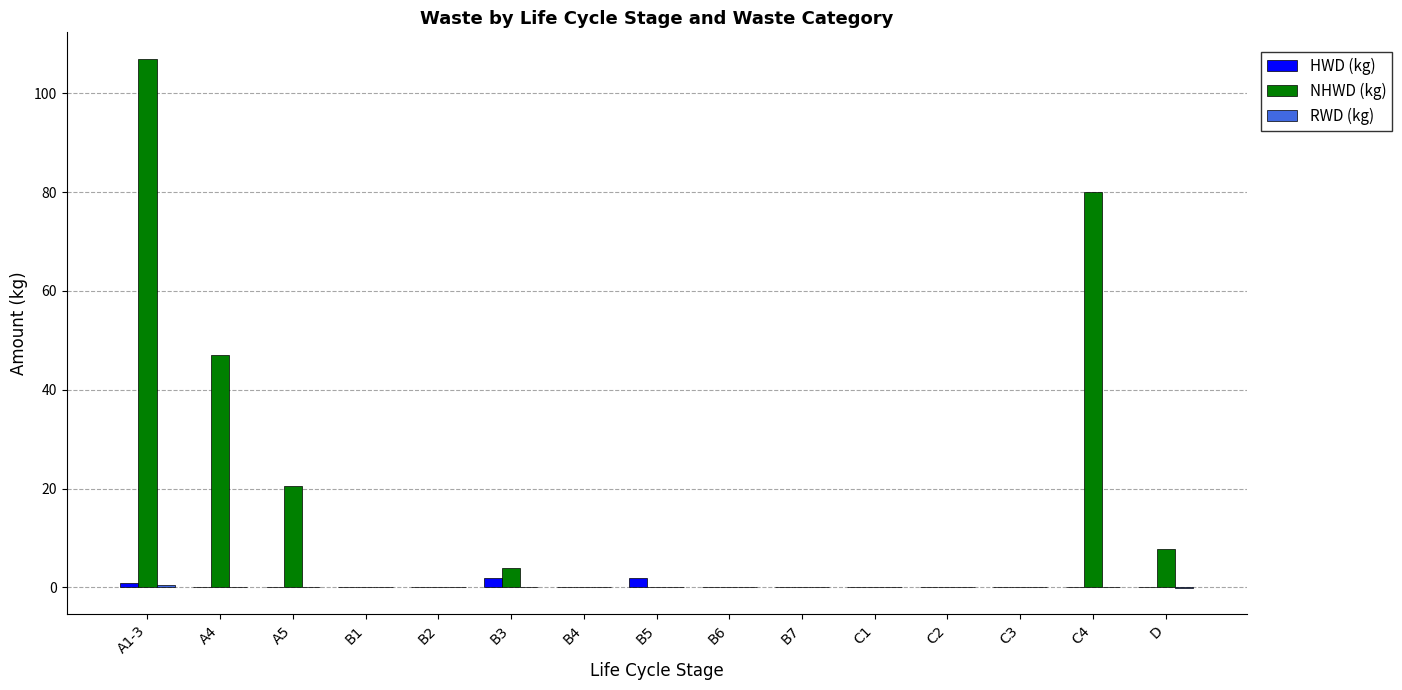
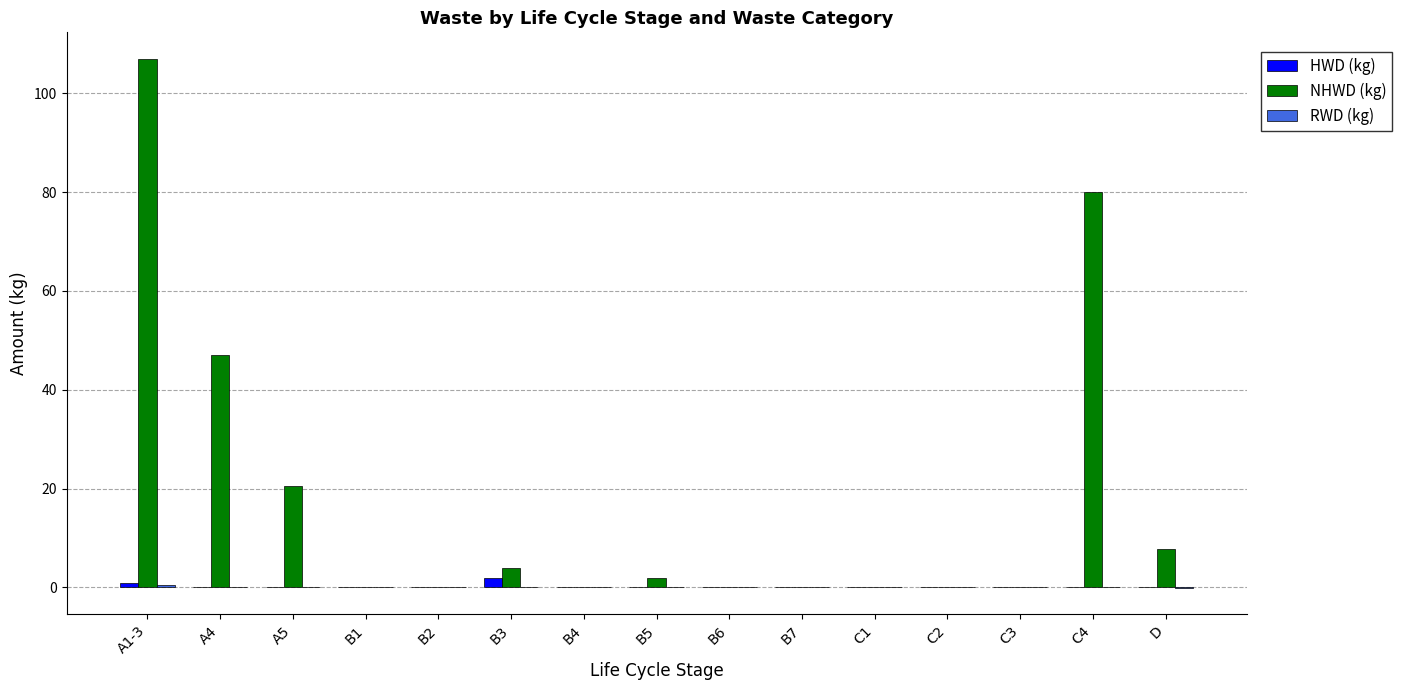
HWD (kg), B5: 2 -> 0
NHWD (kg), B5: 0 -> 2
